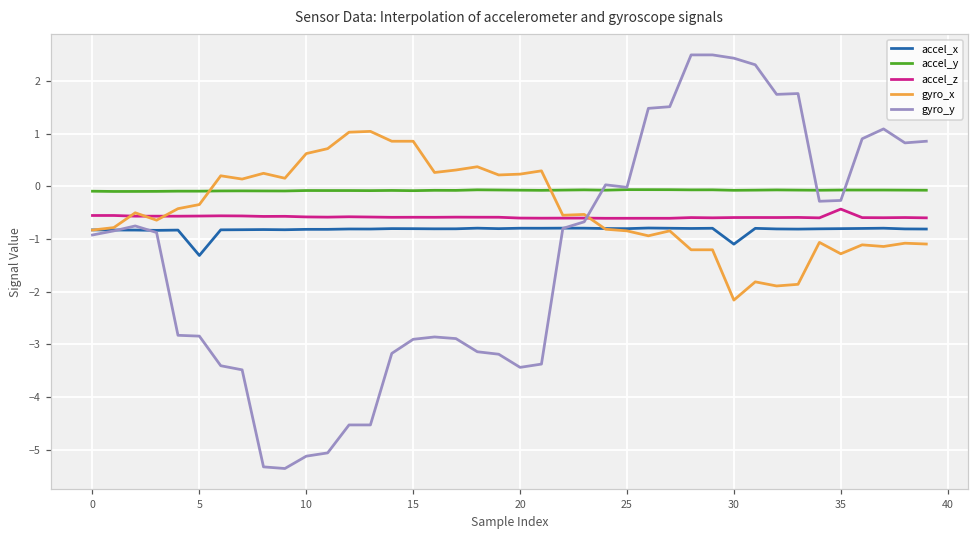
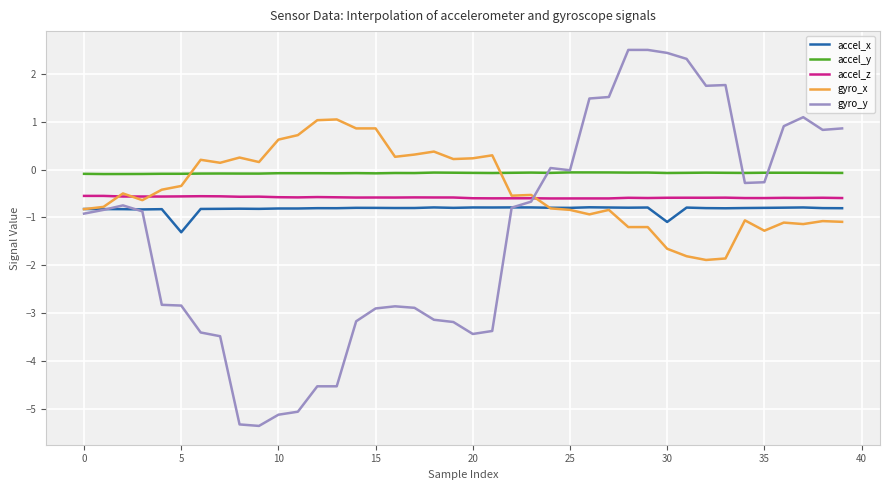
gyro_x, 30: -2.2 -> -1.7
accel_z, 35: -0.4 -> -0.6
